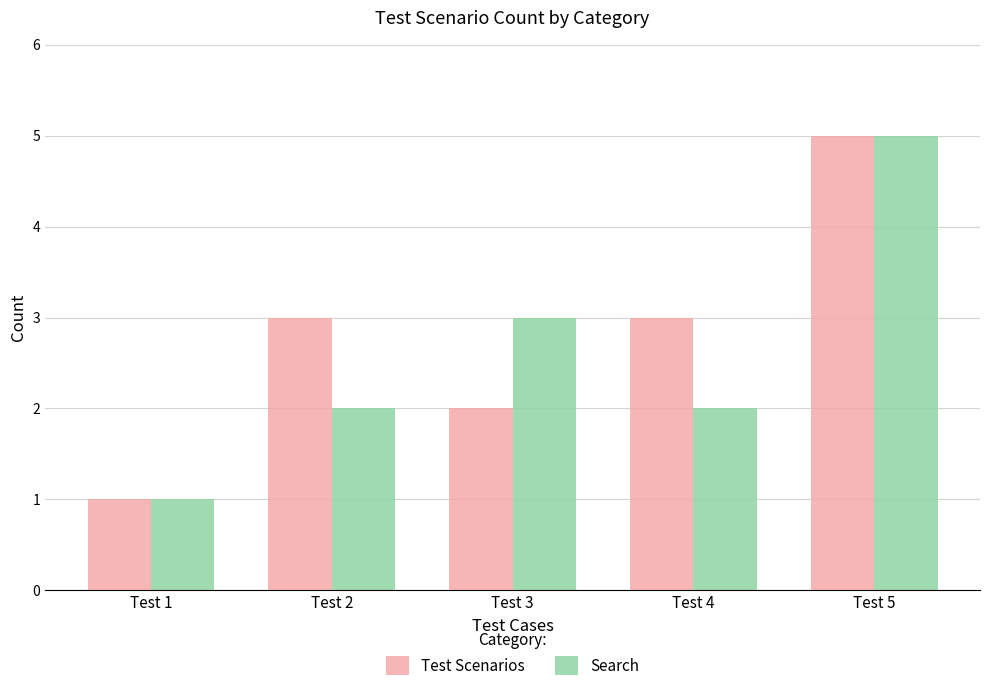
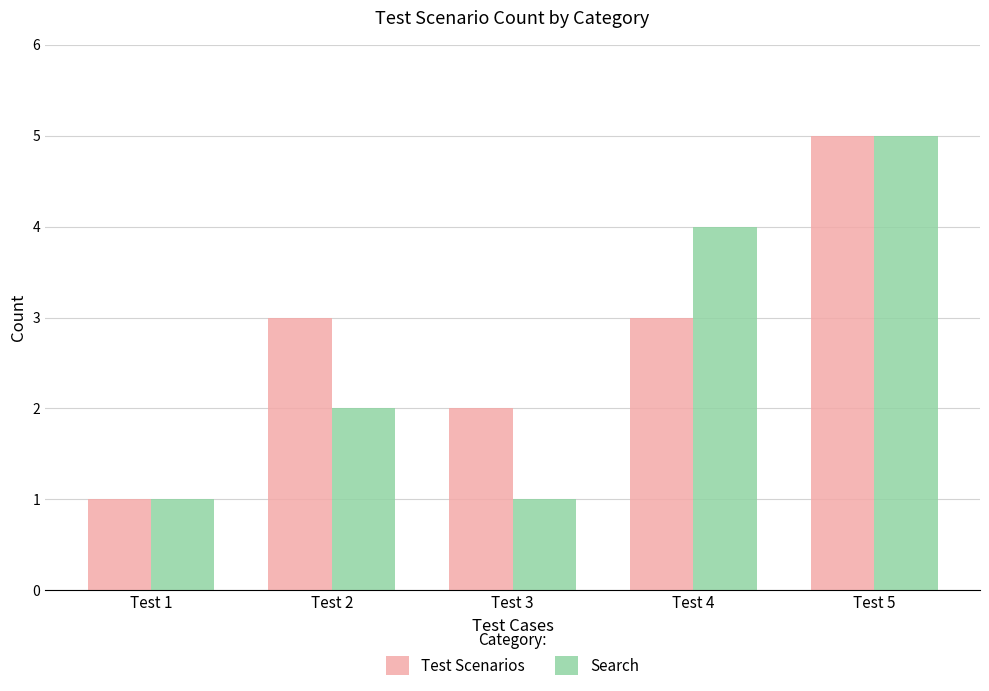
Search, Test 3: 3 -> 1
Search, Test 4: 2 -> 4
